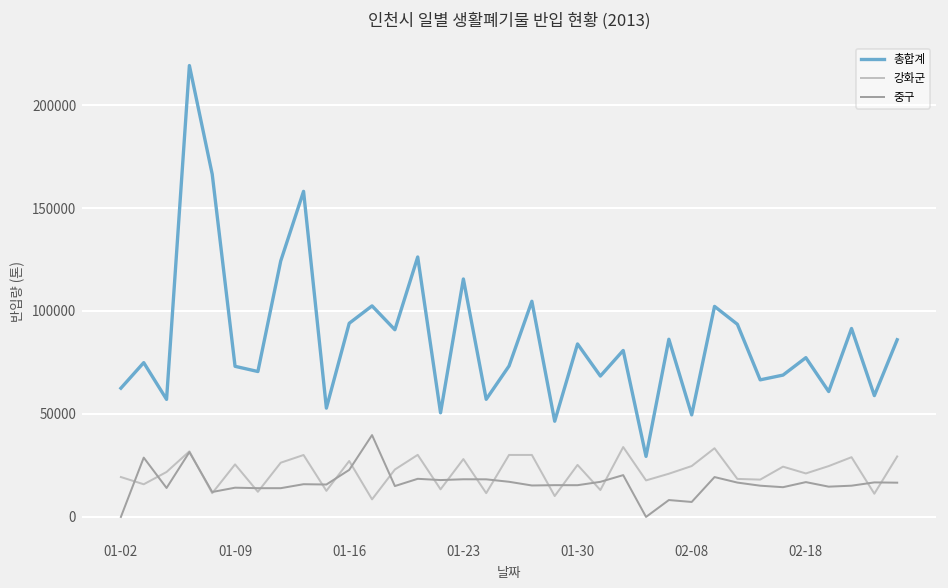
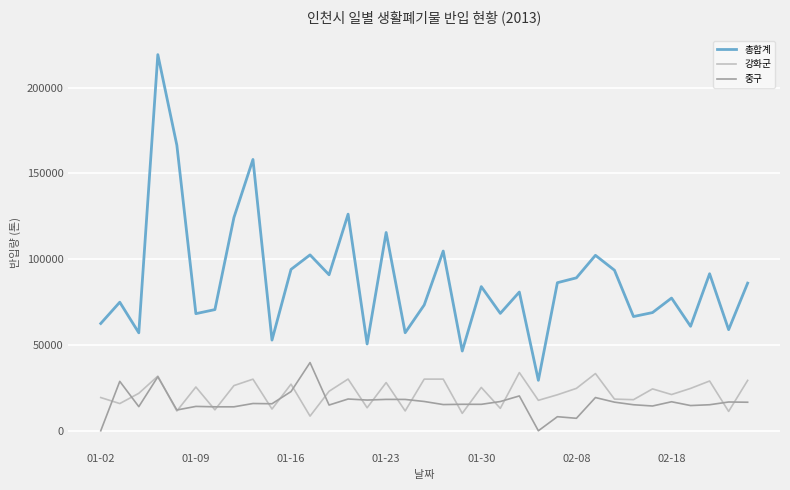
총합계, 01-09: 73000 -> 68000
총합계, 02-08: 50000 -> 89000
